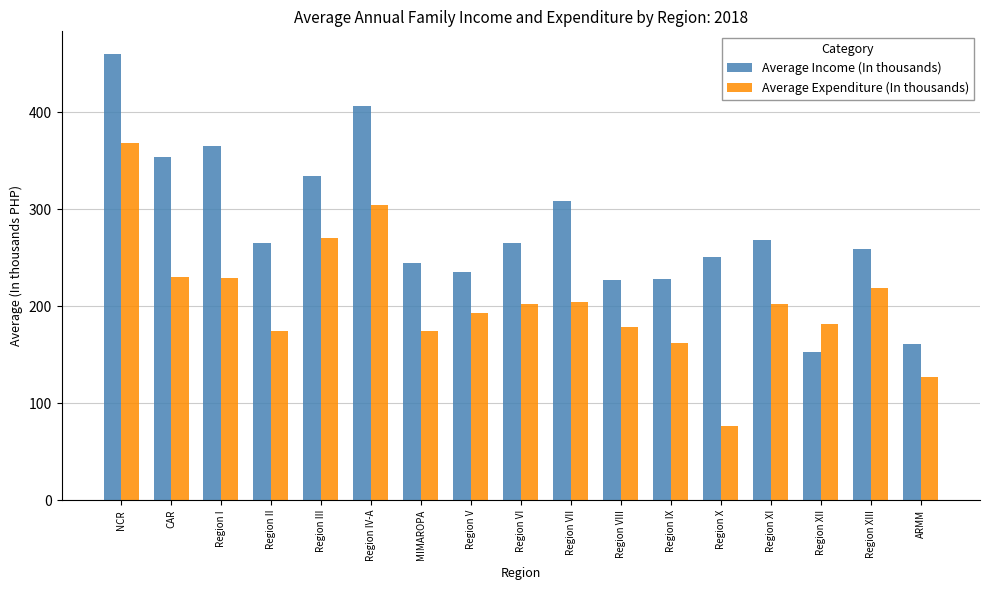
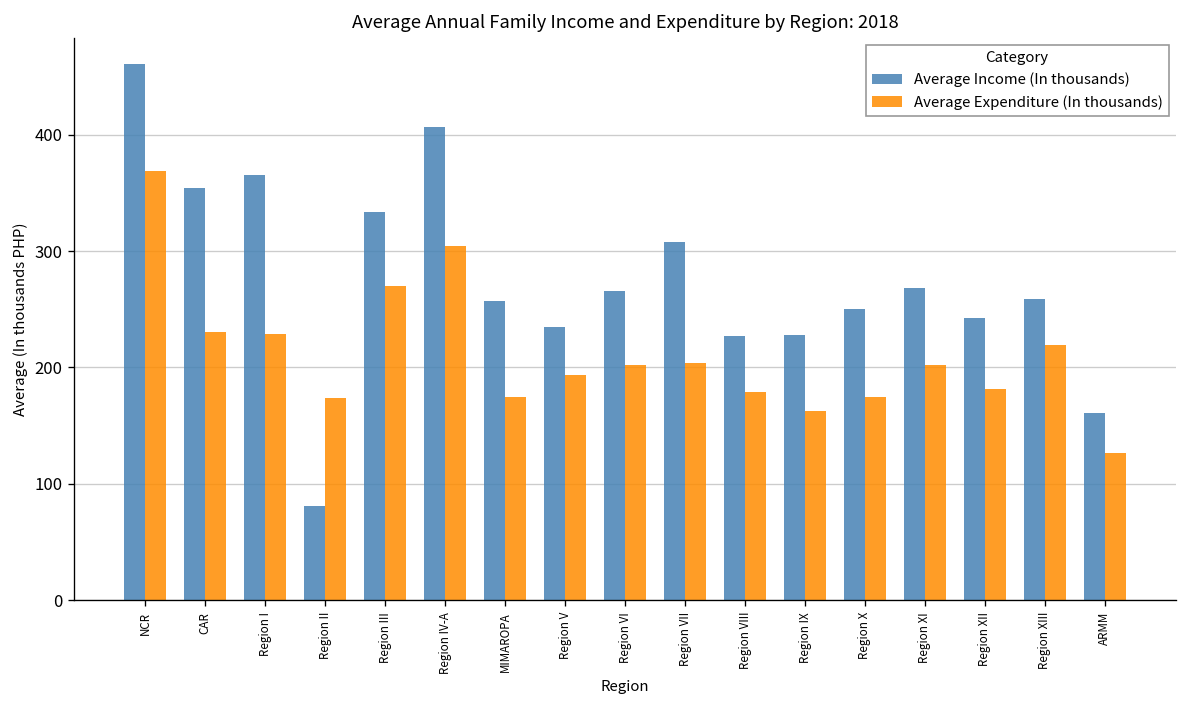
Average Income (In thousands), Region II: 270 -> 80
Average Income (In thousands), MIMAROPA: 240 -> 260
Average Expenditure (In thousands), Region X: 80 -> 170
Average Income (In thousands), Region XII: 150 -> 240
